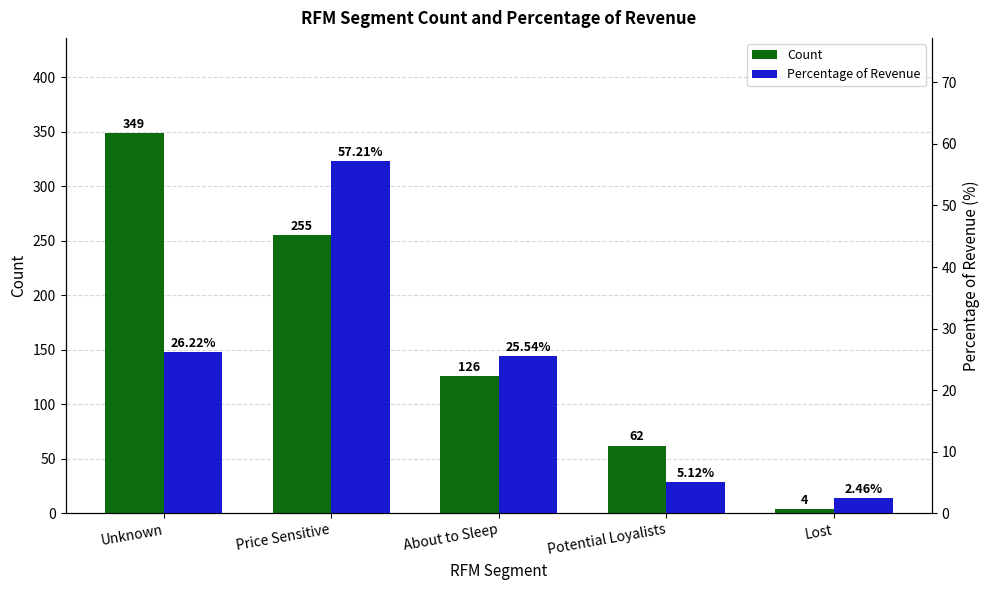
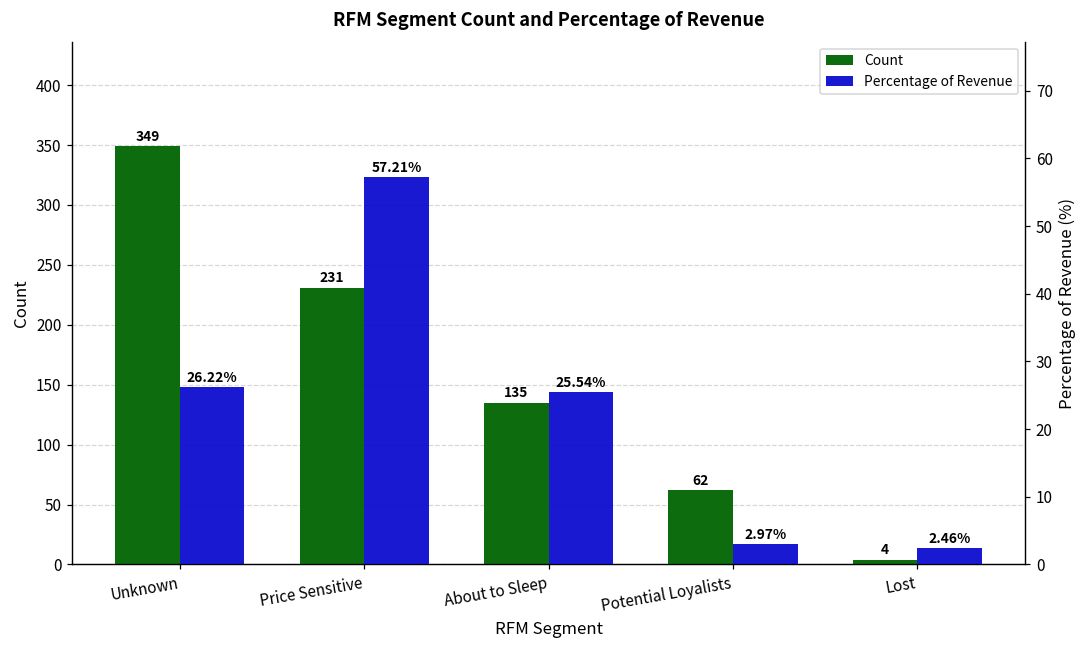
Count, Price Sensitive: 255 -> 231
Count, About to Sleep: 126 -> 135
Percentage of Revenue, Potential Loyalists: 5.12% -> 2.97%
